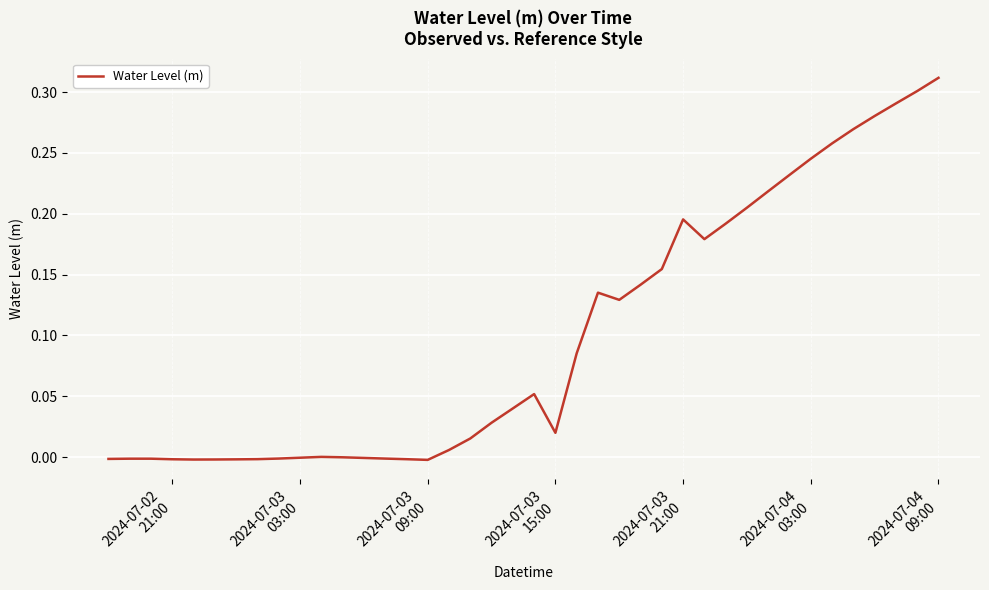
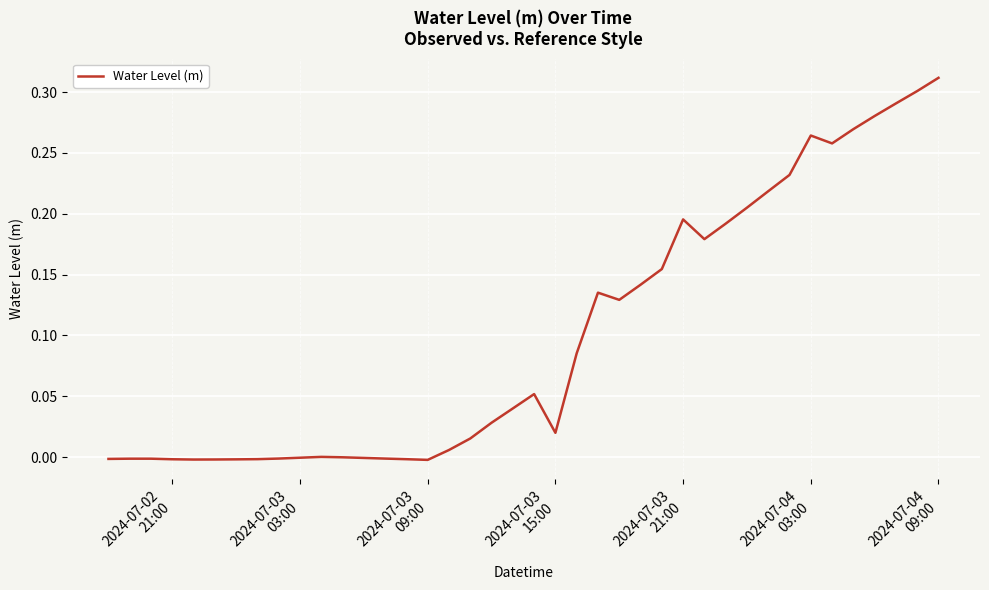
2024-07-04 03:00: 0.245 -> 0.264
